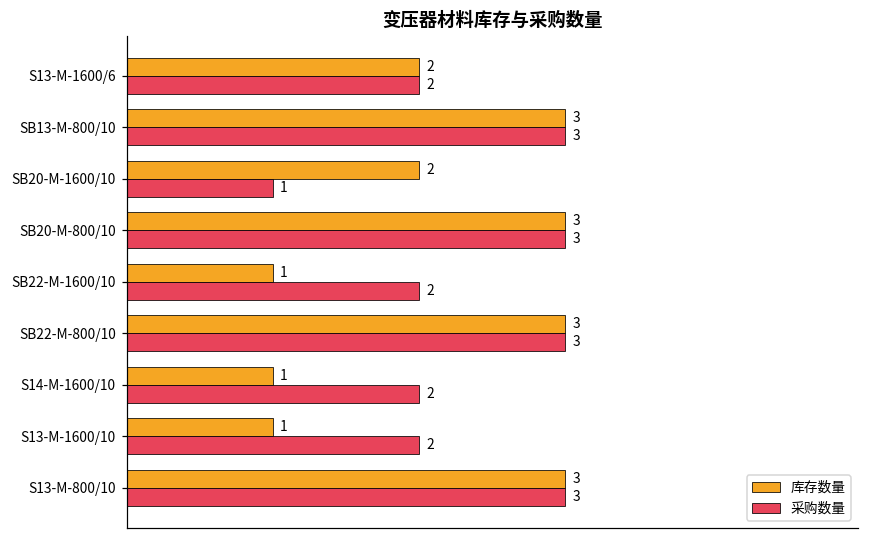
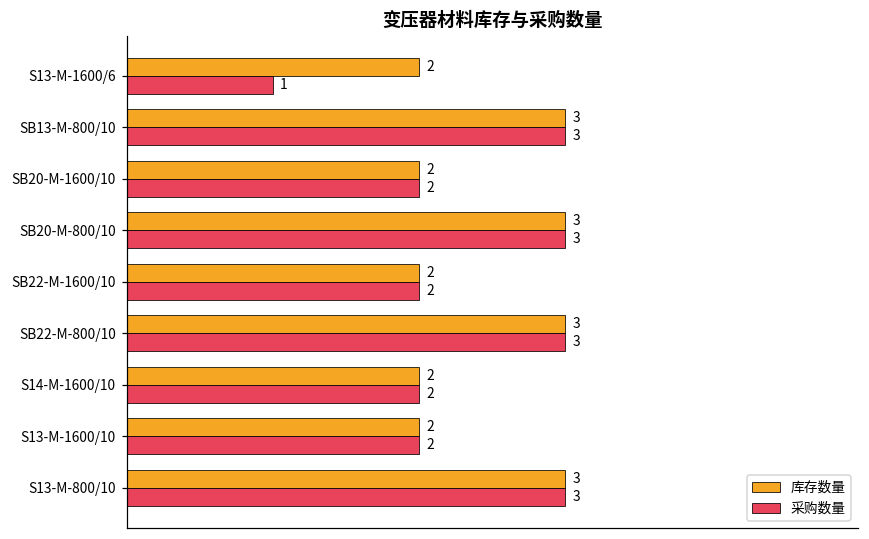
采购数量, S13-M-1600/6: 2 -> 1
采购数量, SB20-M-1600/10: 1 -> 2
库存数量, SB22-M-1600/10: 1 -> 2
库存数量, S14-M-1600/10: 1 -> 2
库存数量, S13-M-1600/10: 1 -> 2
